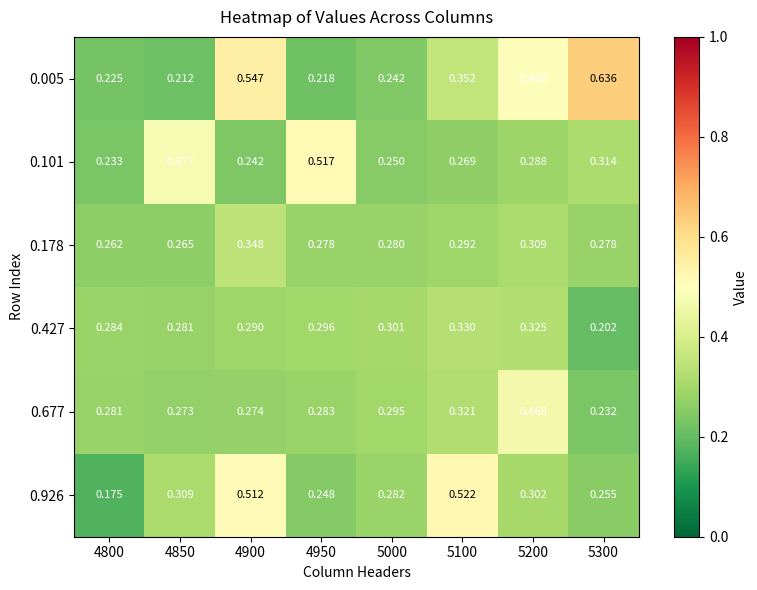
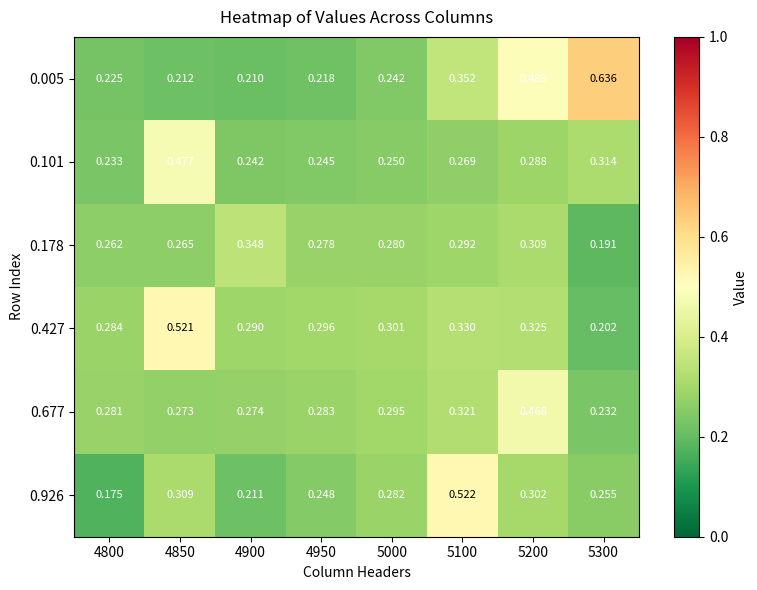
0.005, 4900: 0.547 -> 0.210
0.101, 4950: 0.517 -> 0.245
0.178, 5300: 0.278 -> 0.191
0.427, 4850: 0.281 -> 0.521
0.926, 4900: 0.512 -> 0.211
